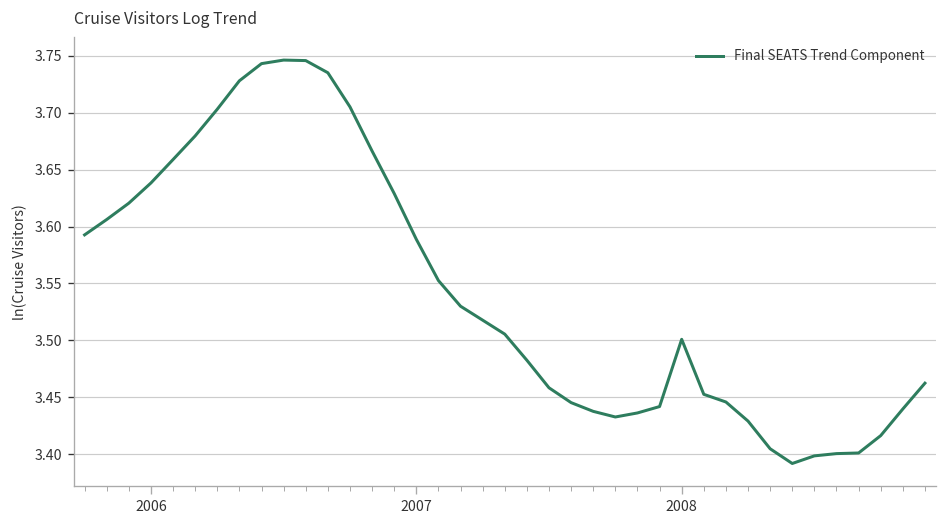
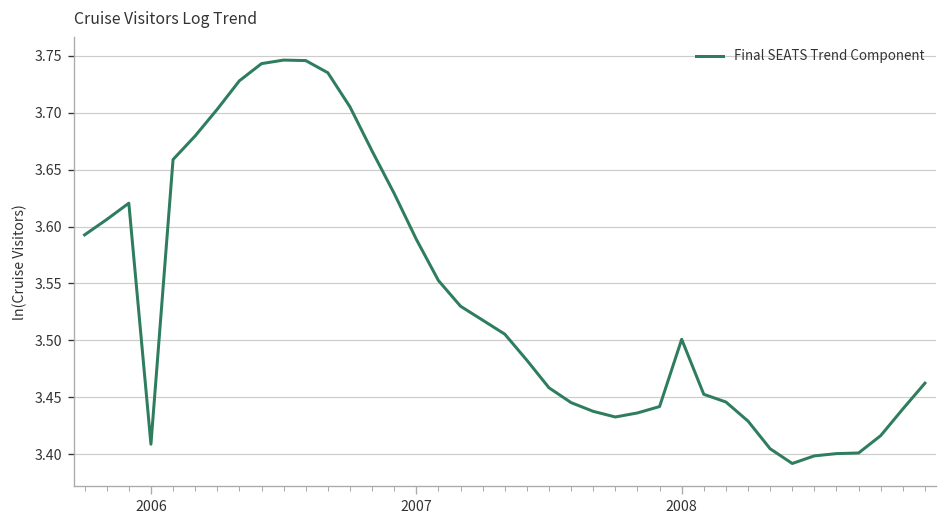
2006: 3.64 -> 3.41
